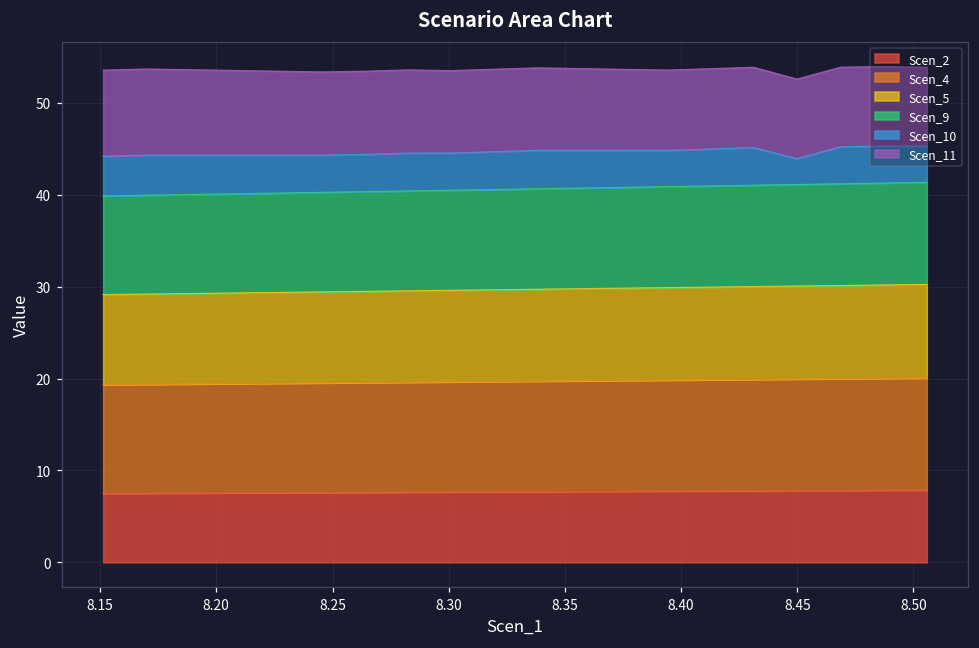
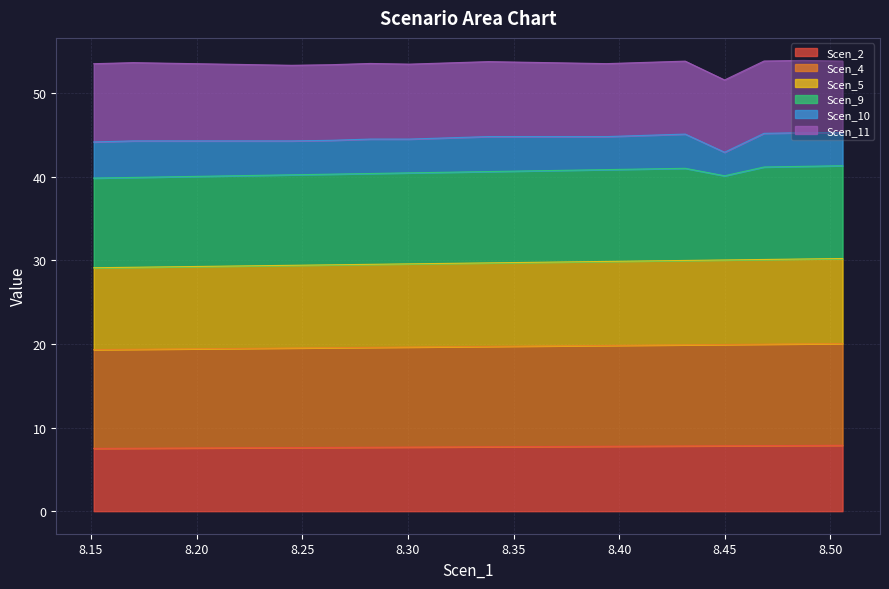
Scen_9, 8.45: 11 -> 10
